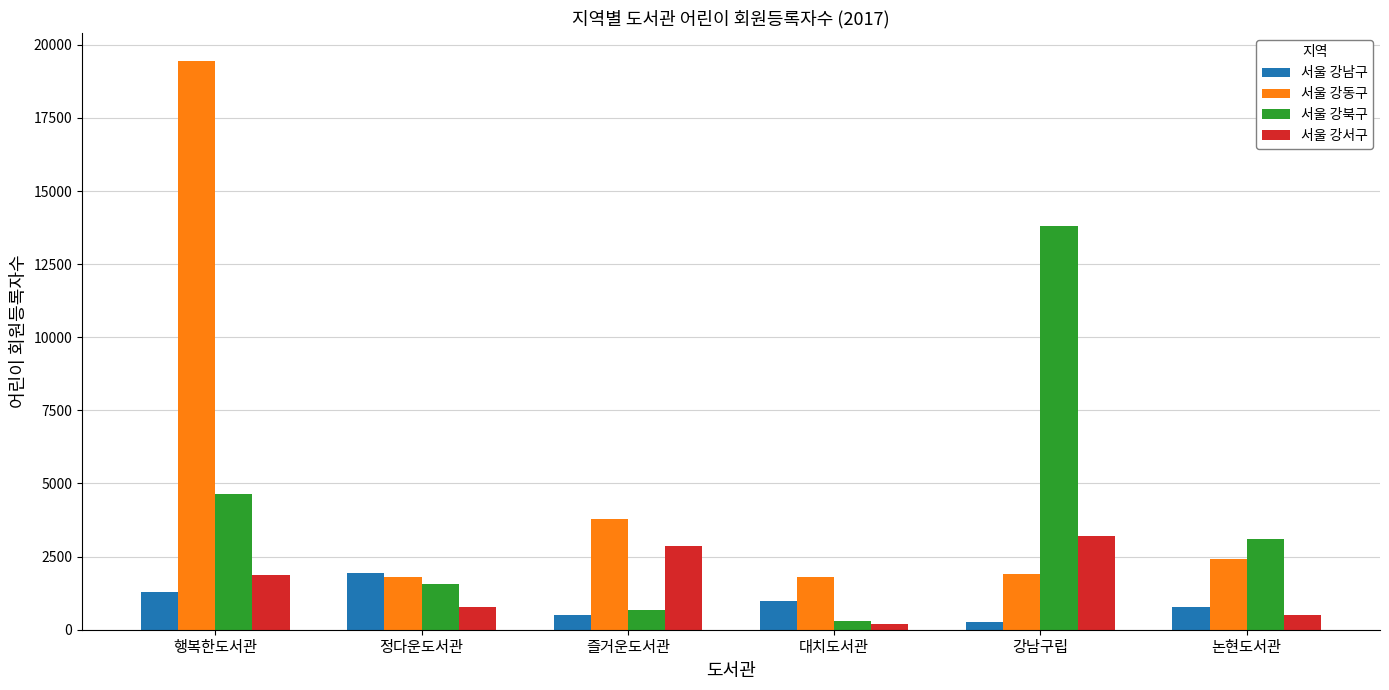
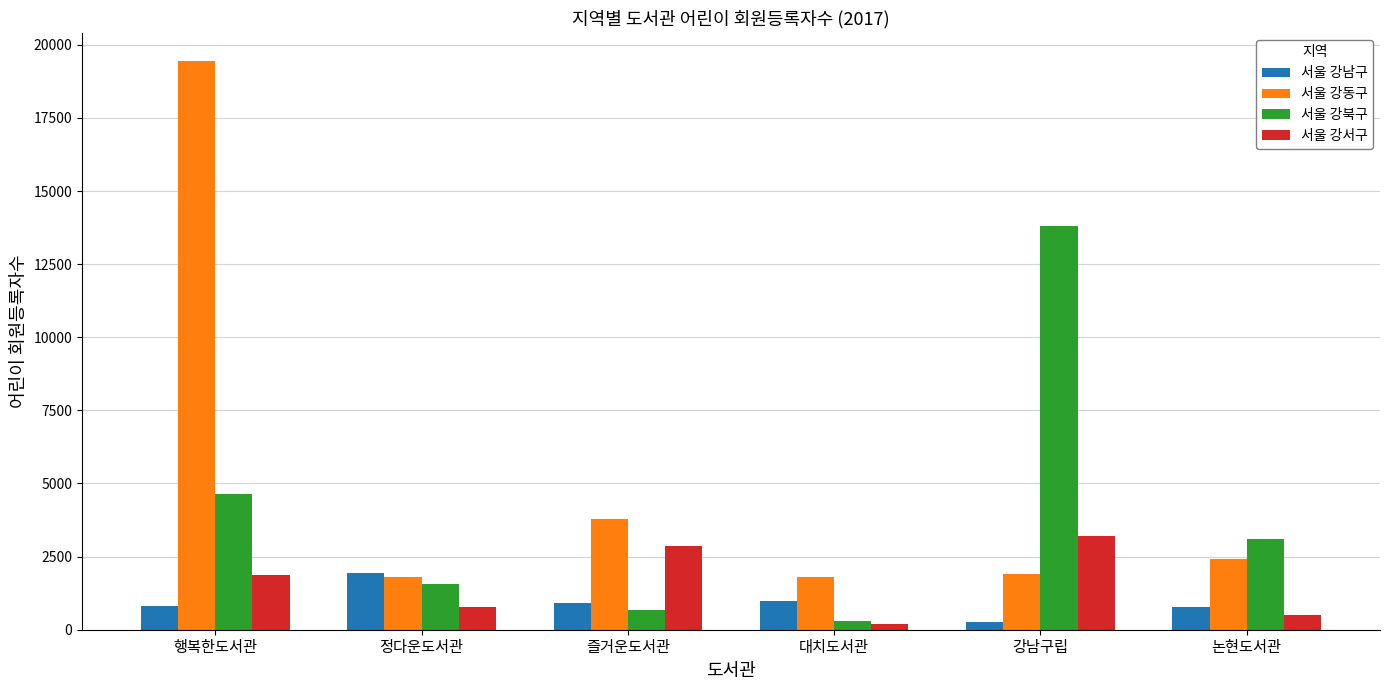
서울 강남구, 행복한도서관: 1300 -> 800
서울 강남구, 즐거운도서관: 500 -> 900
